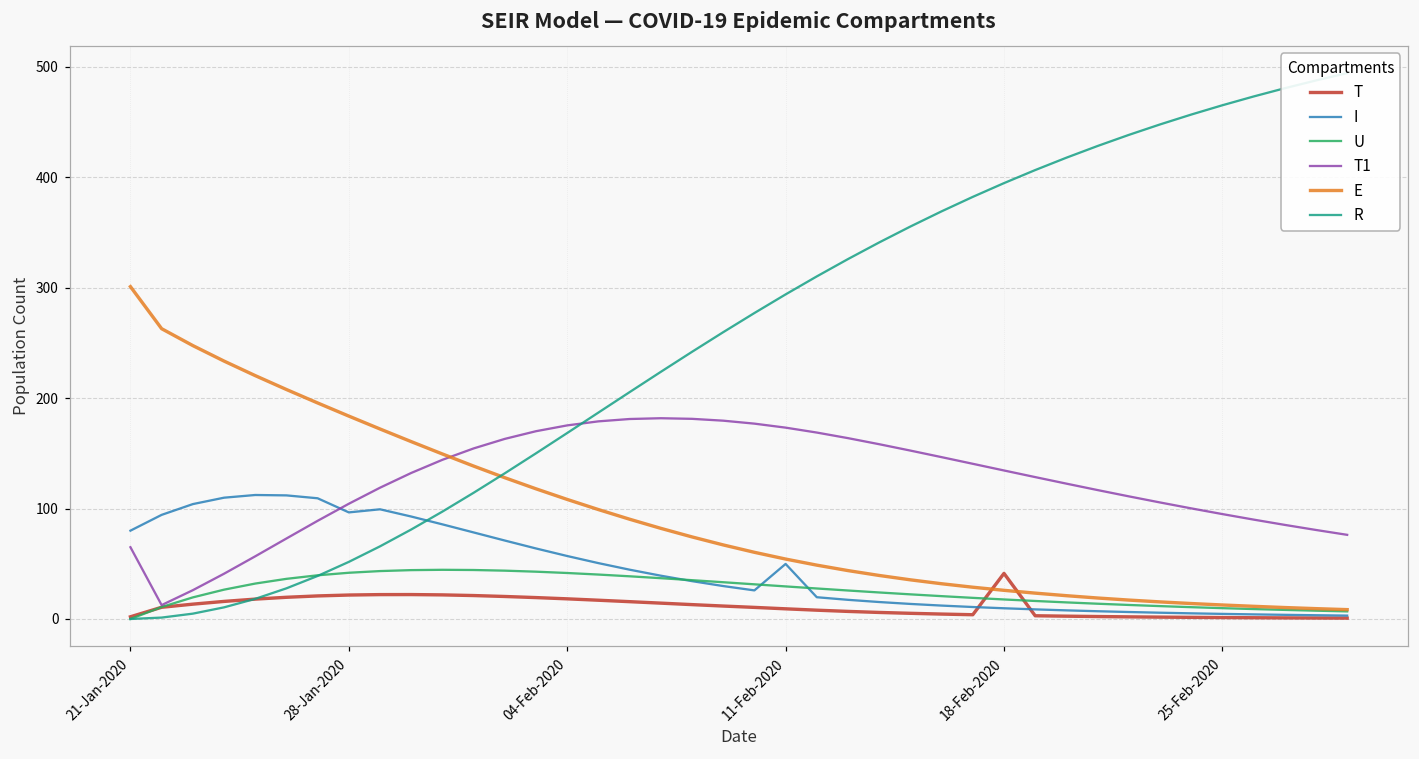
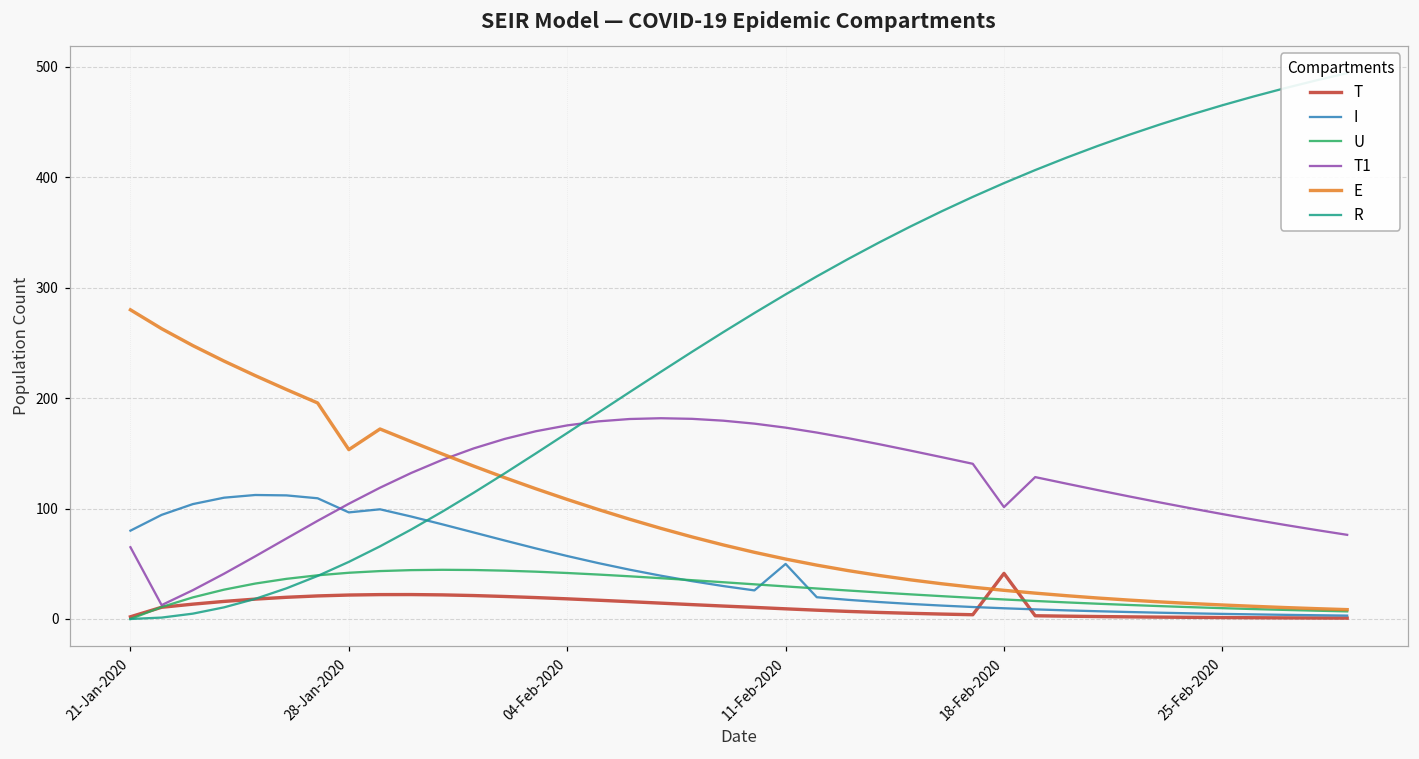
E, 21-Jan-2020: 301 -> 280
E, 28-Jan-2020: 184 -> 153
T1, 18-Feb-2020: 135 -> 101
